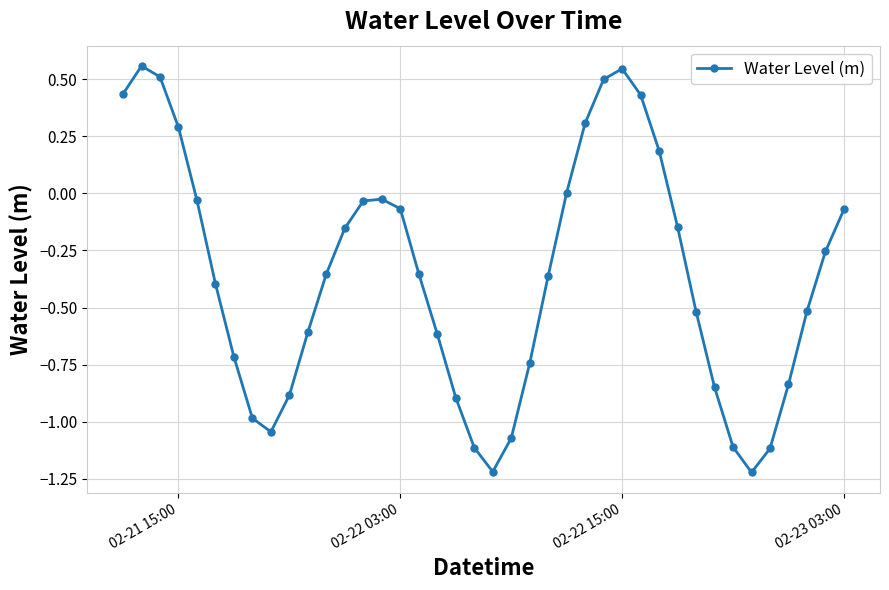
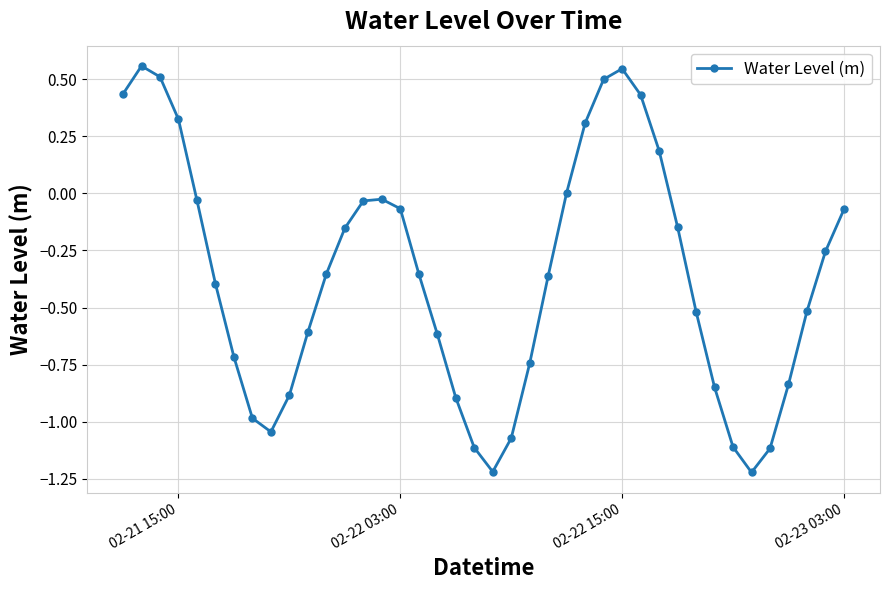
02-21 15:00: 0.29 -> 0.32
